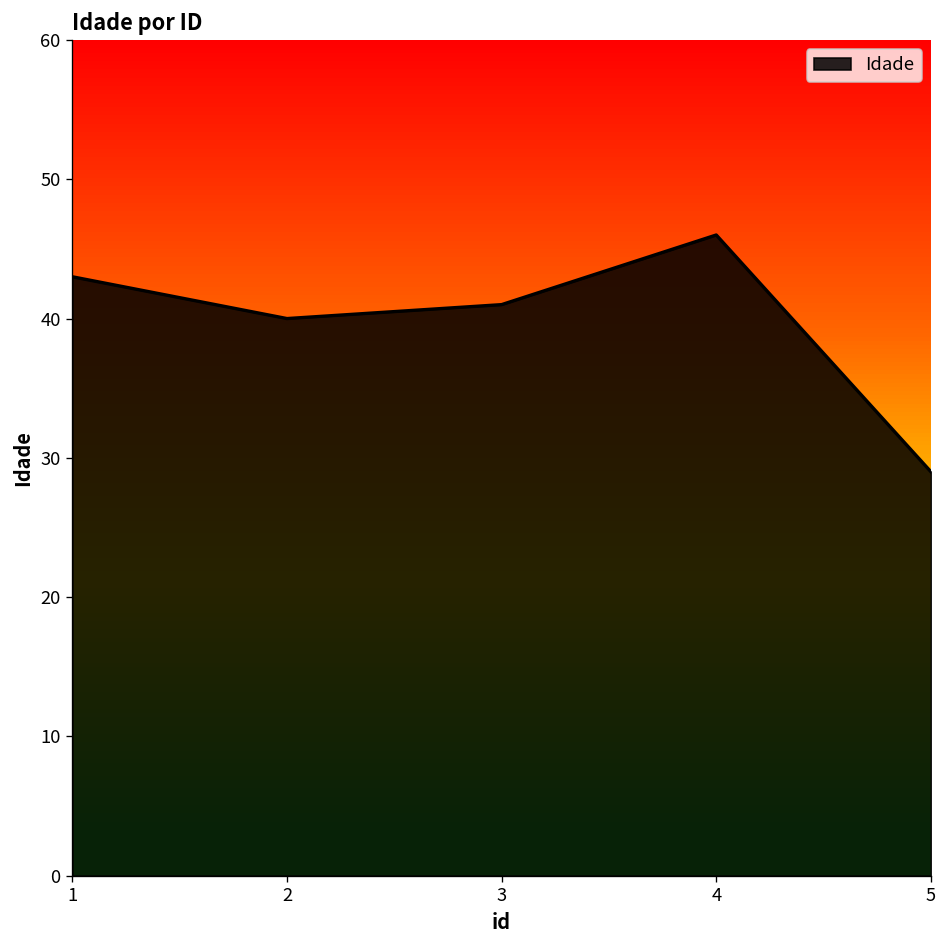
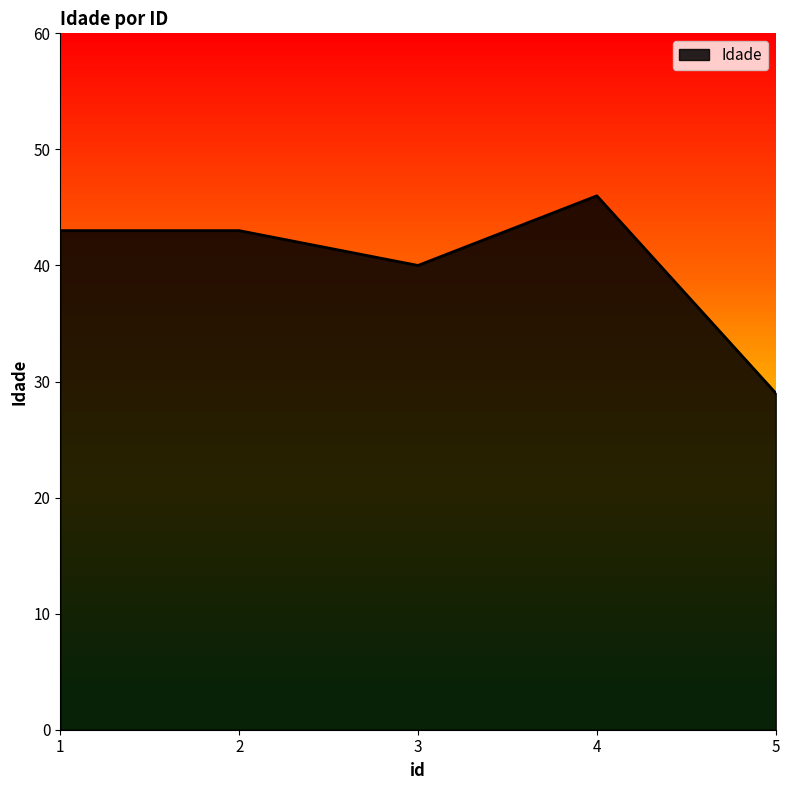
2: 40 -> 43
3: 41 -> 40
